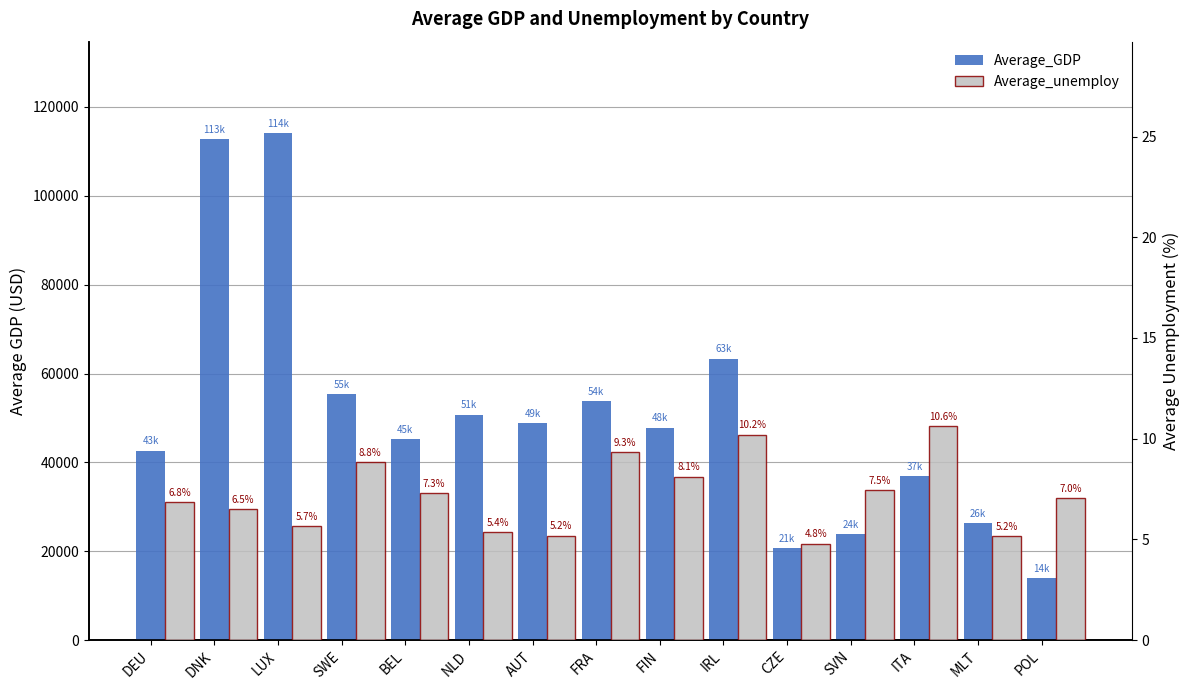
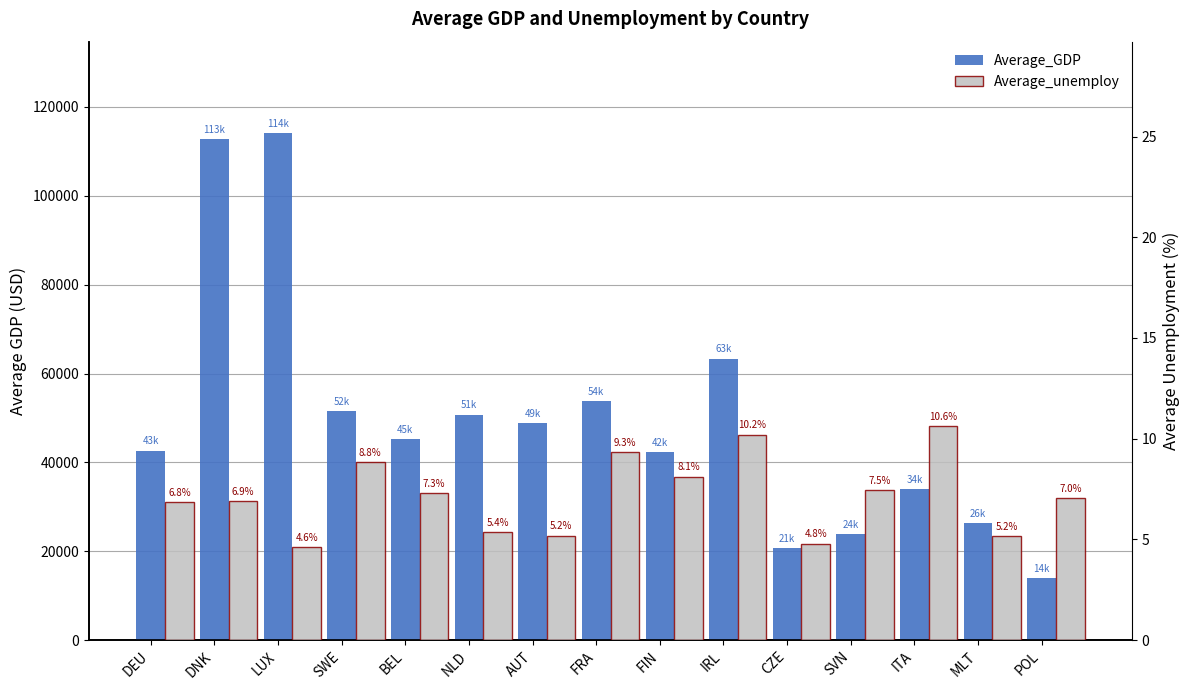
Average_GDP, SWE: 55k -> 52k
Average_GDP, FIN: 48k -> 42k
Average_GDP, ITA: 37k -> 34k
Average_unemploy, DNK: 6.5% -> 6.9%
Average_unemploy, LUX: 5.7% -> 4.6%
